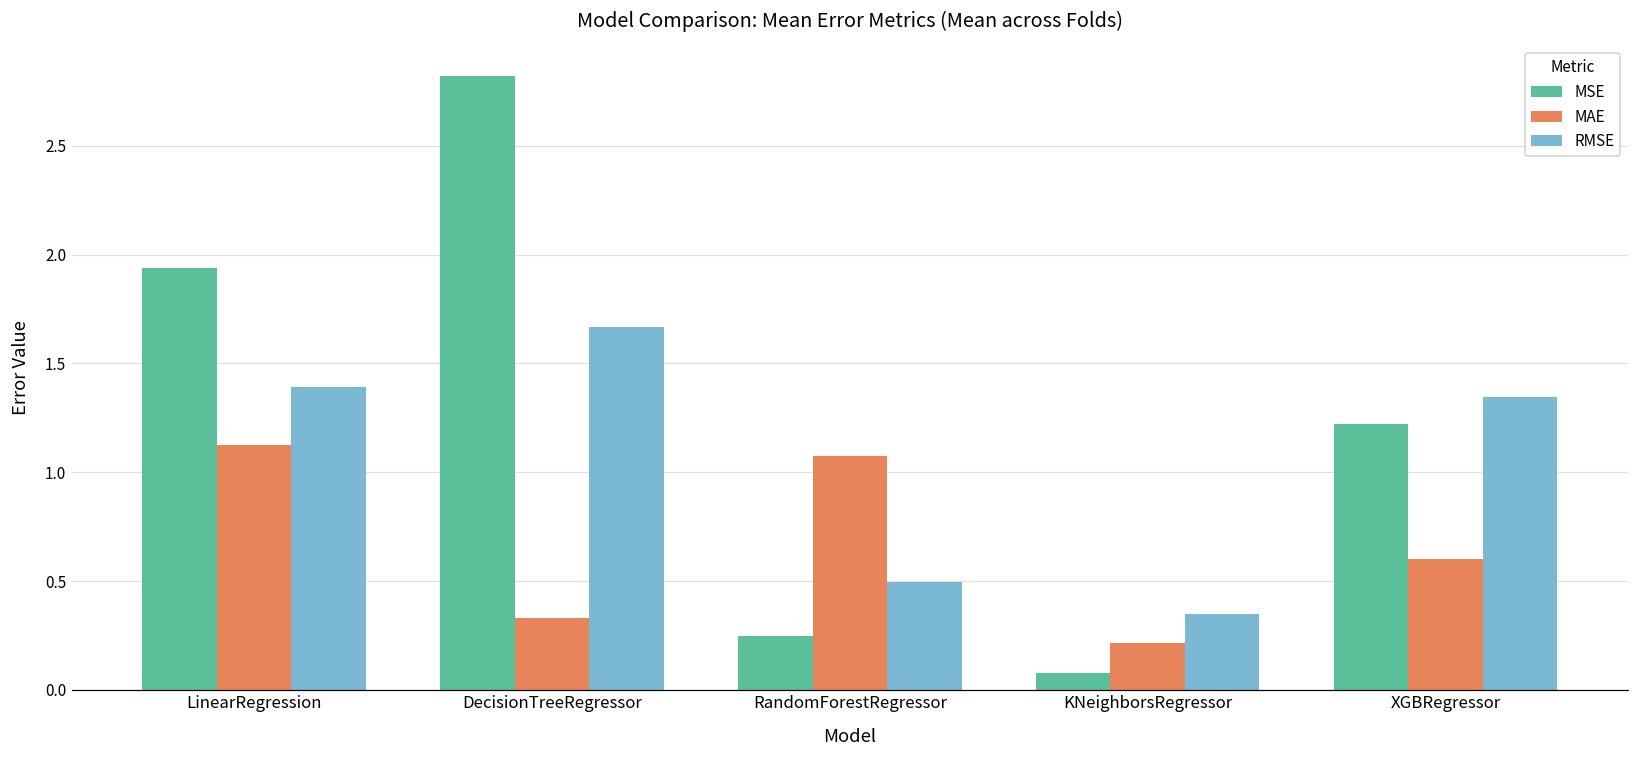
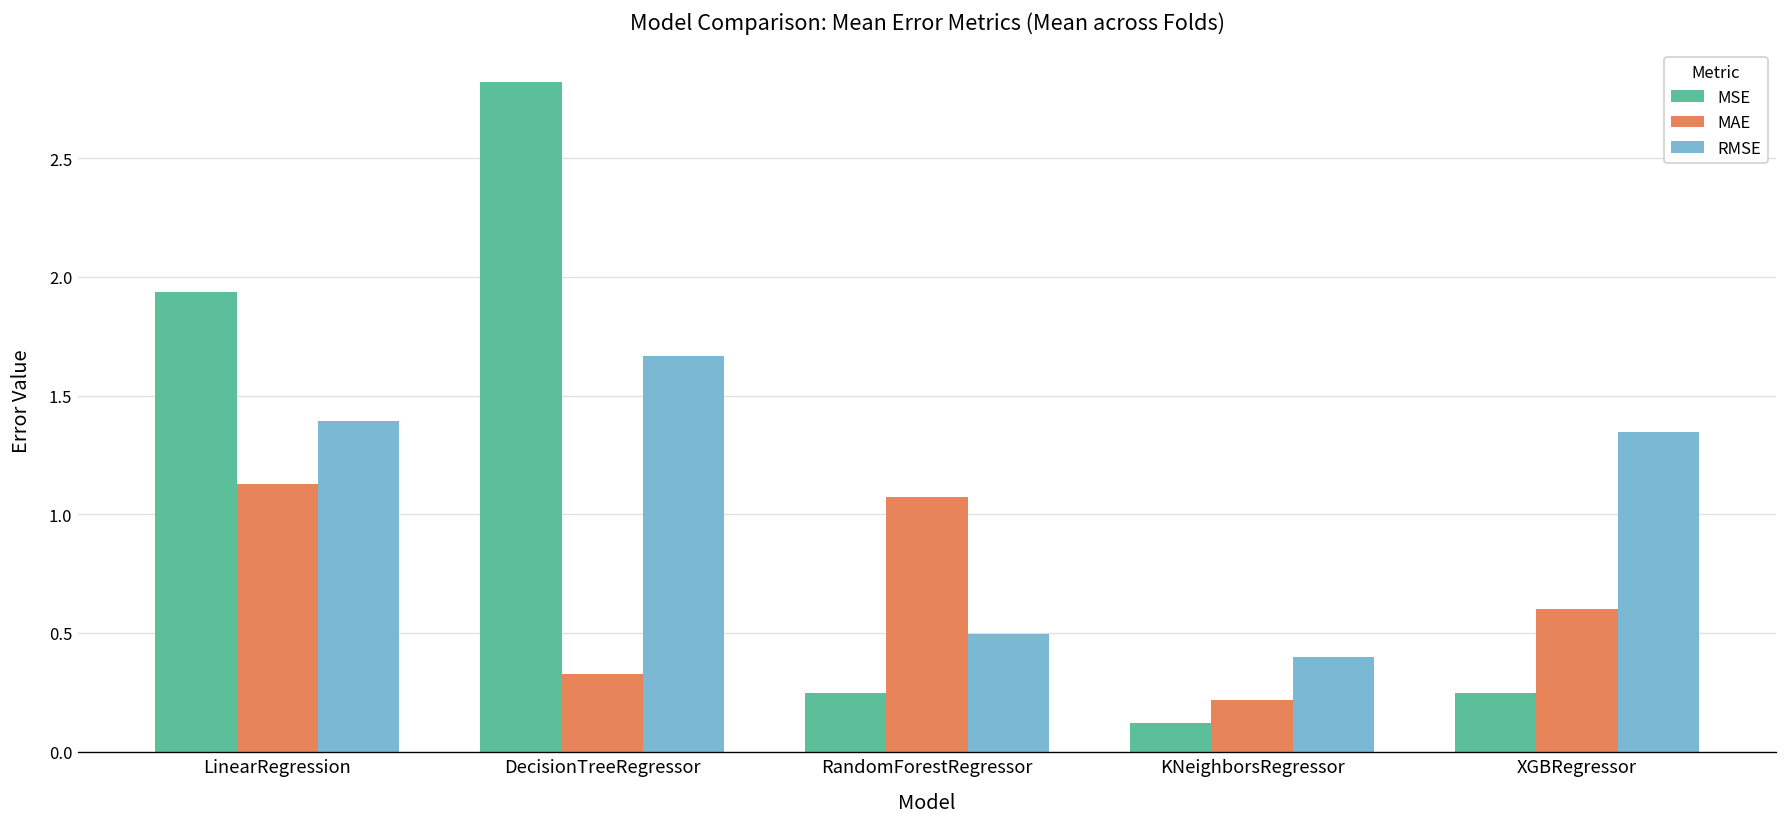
MSE, KNeighborsRegressor: 0.08 -> 0.12
RMSE, KNeighborsRegressor: 0.35 -> 0.40
MSE, XGBRegressor: 1.22 -> 0.25
